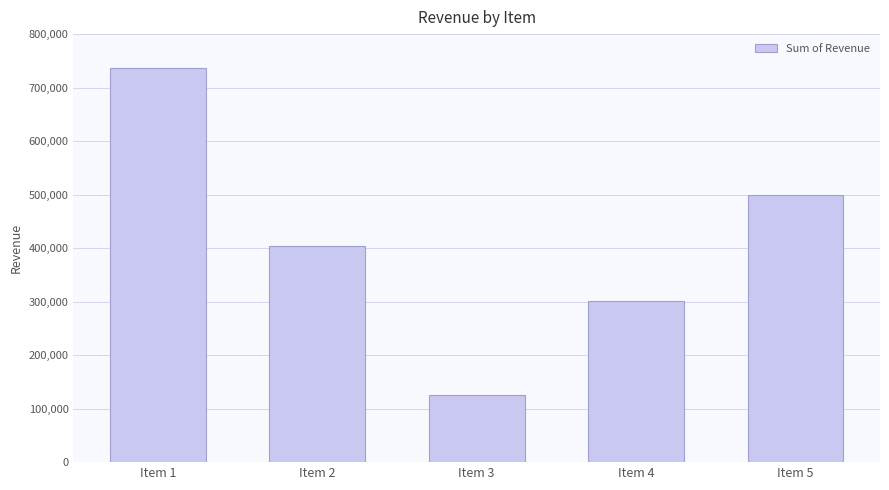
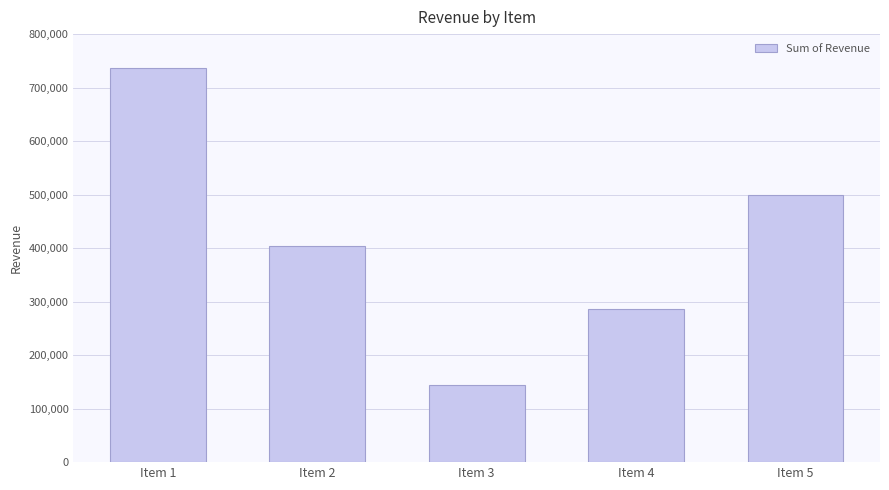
Item 3: 120,000 -> 140,000
Item 4: 300,000 -> 290,000
